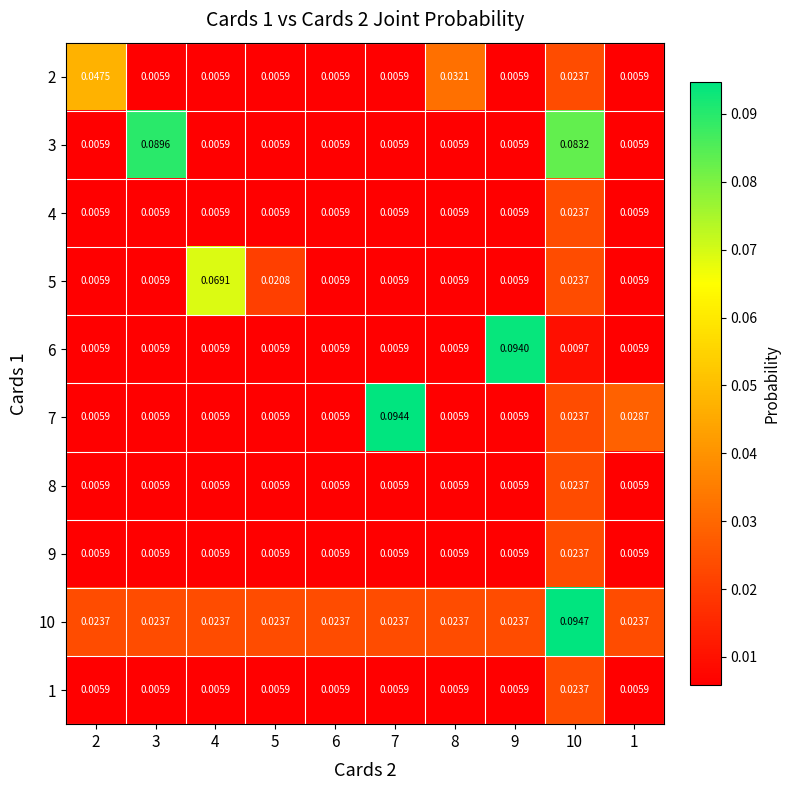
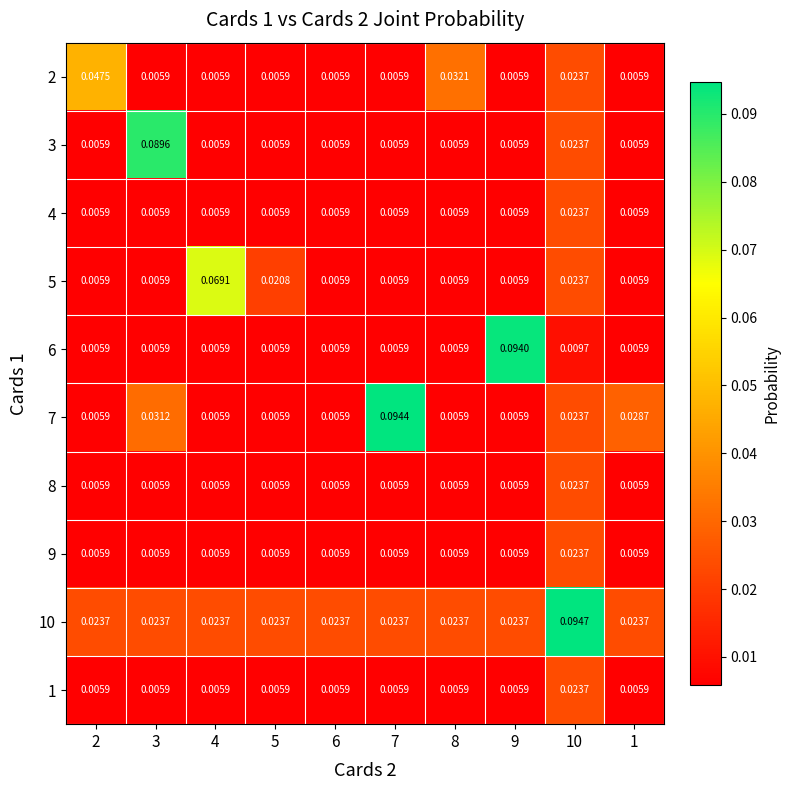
3, 10: 0.0832 -> 0.0237
7, 3: 0.0059 -> 0.0312
